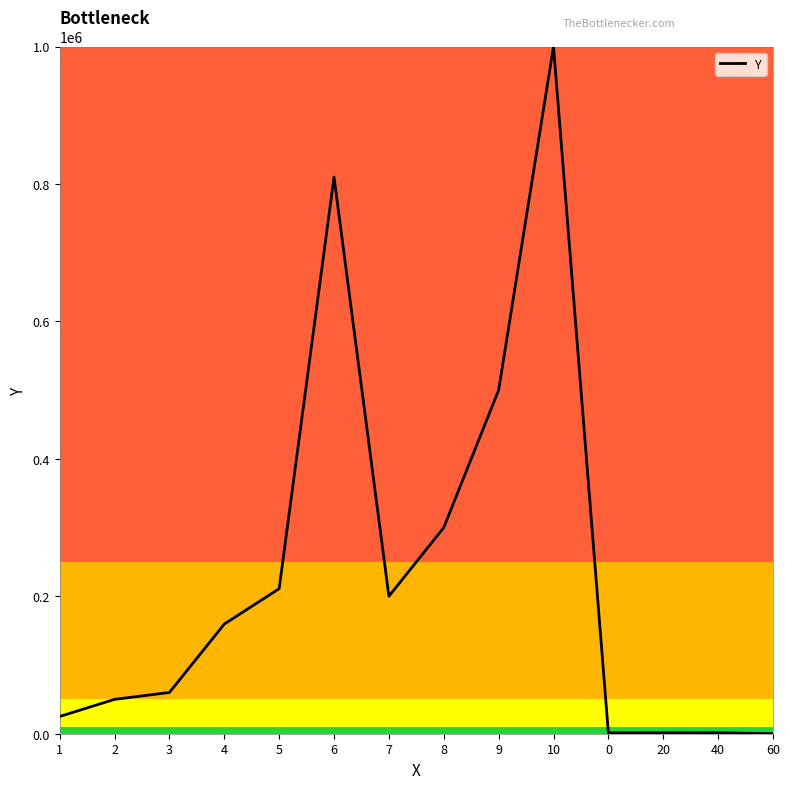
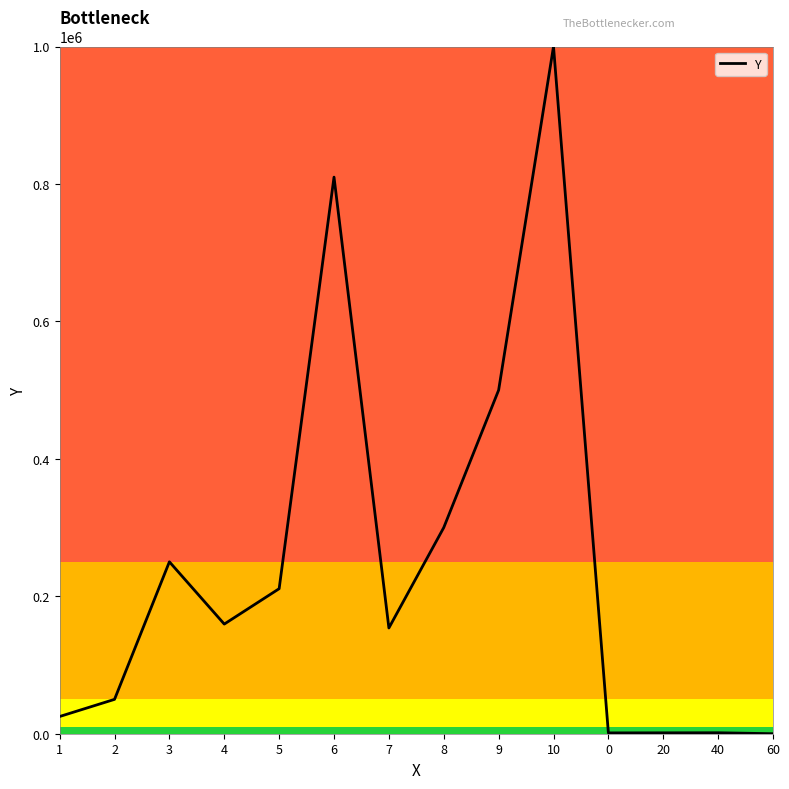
3: 60000 -> 250000
7: 200000 -> 150000
